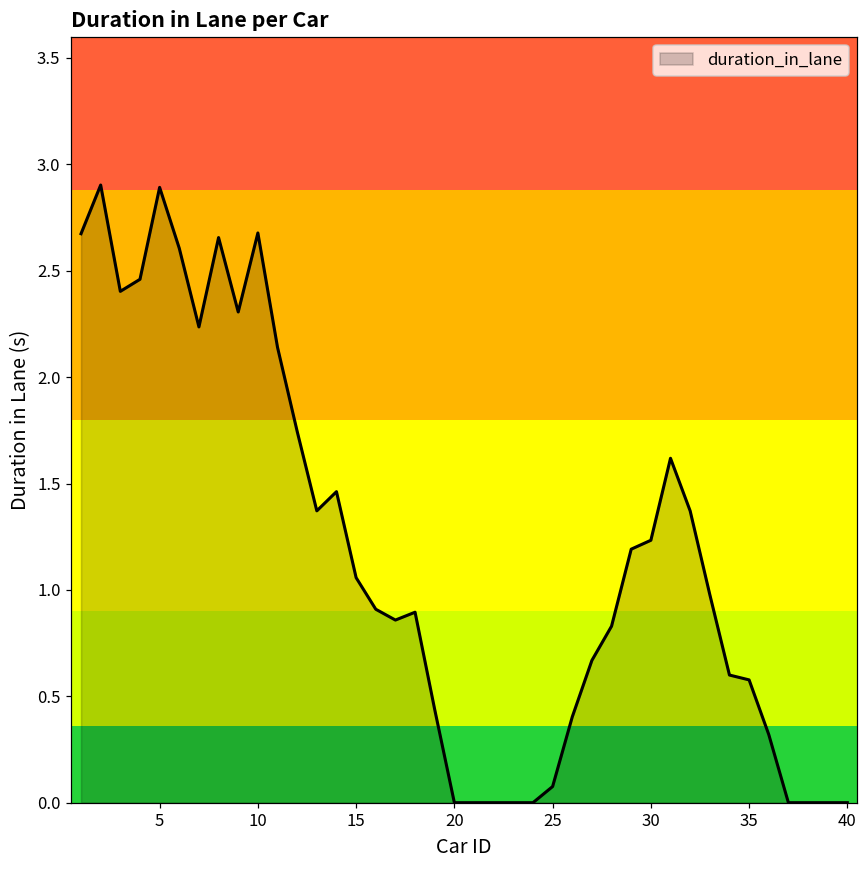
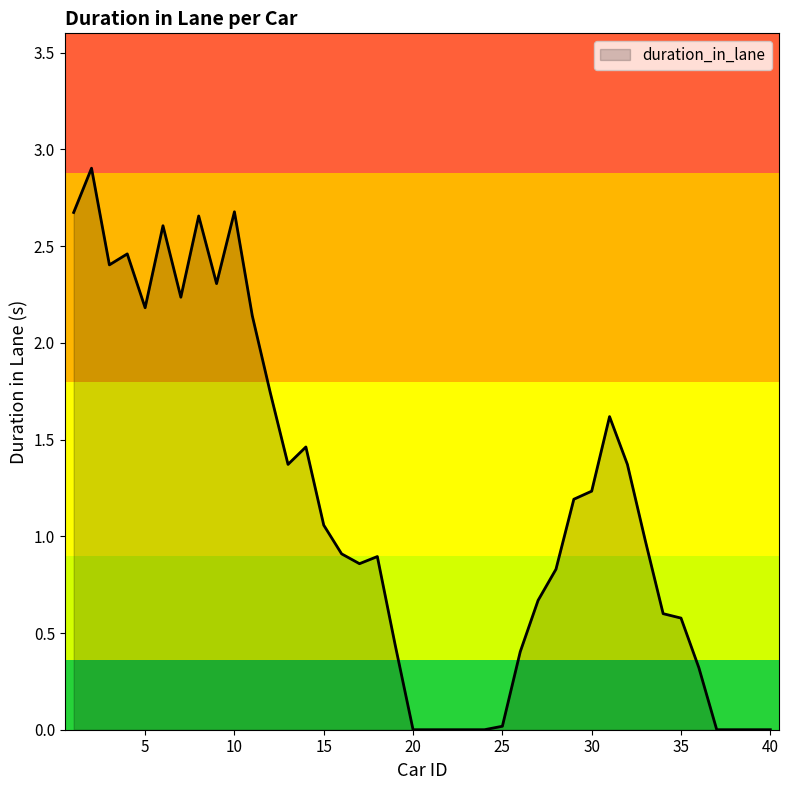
5: 2.89 -> 2.18
25: 0.08 -> 0.02
